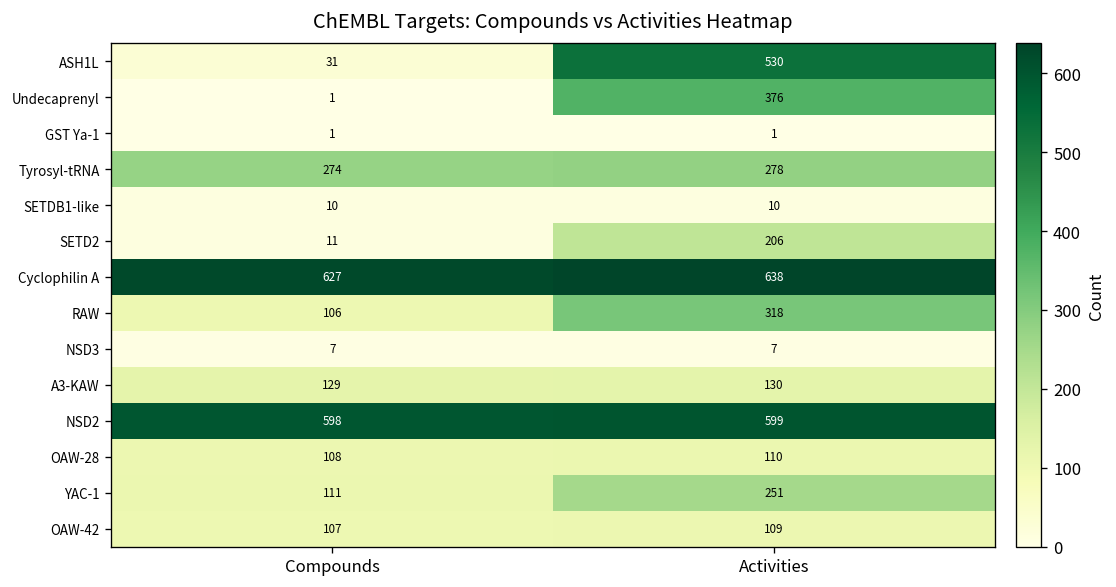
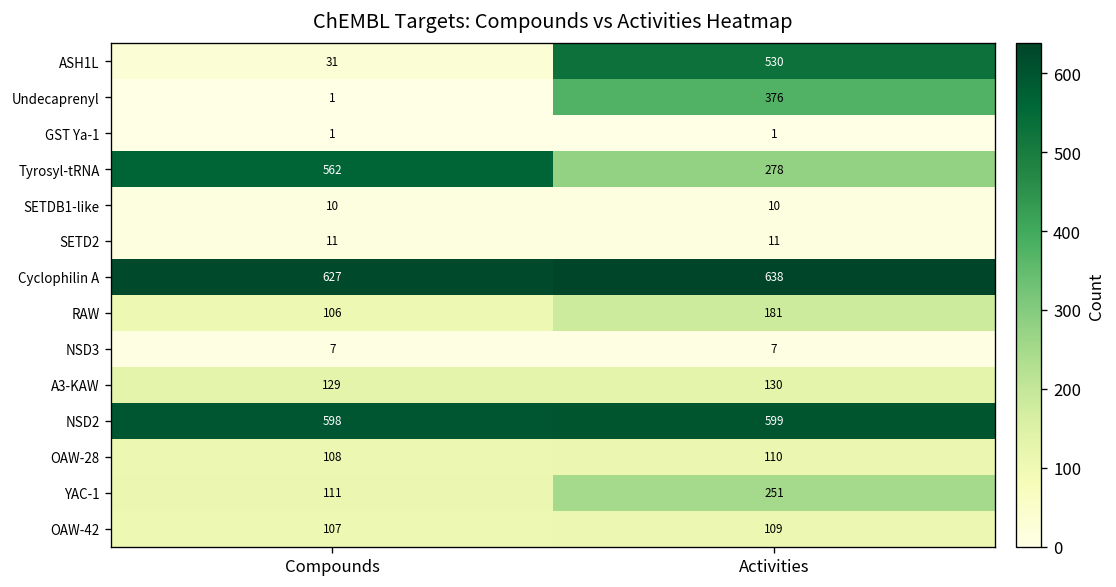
Tyrosyl-tRNA, Compounds: 274 -> 562
SETD2, Activities: 206 -> 11
RAW, Activities: 318 -> 181
